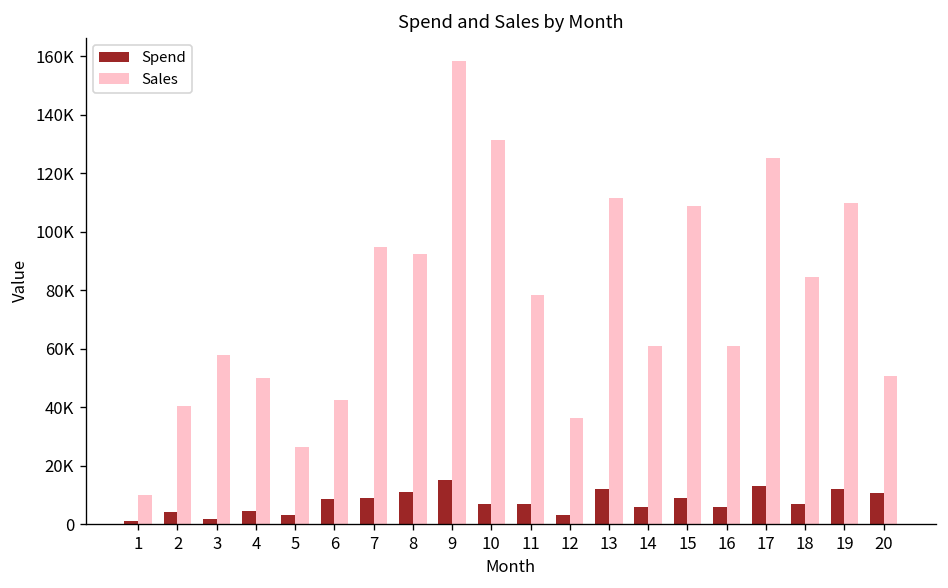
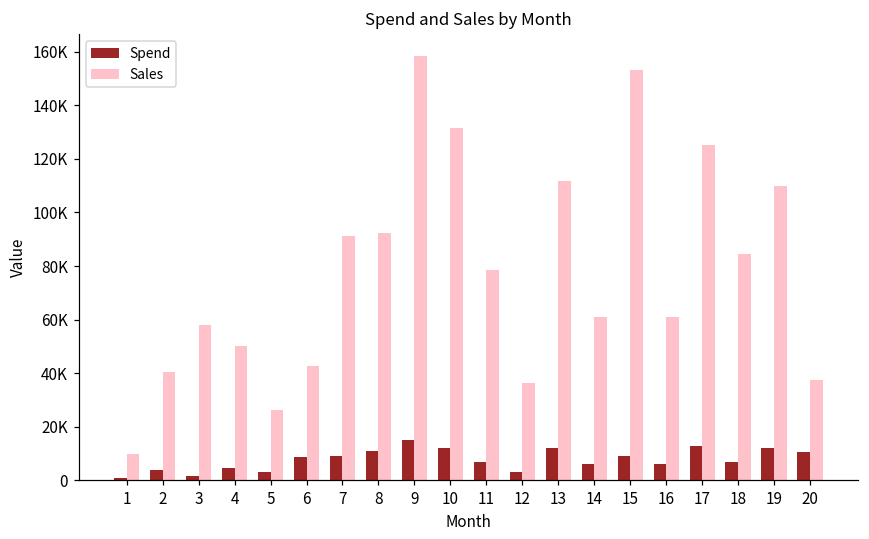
Sales, 7: 95000 -> 91000
Spend, 10: 7000 -> 12000
Sales, 15: 109000 -> 153000
Sales, 20: 51000 -> 38000
